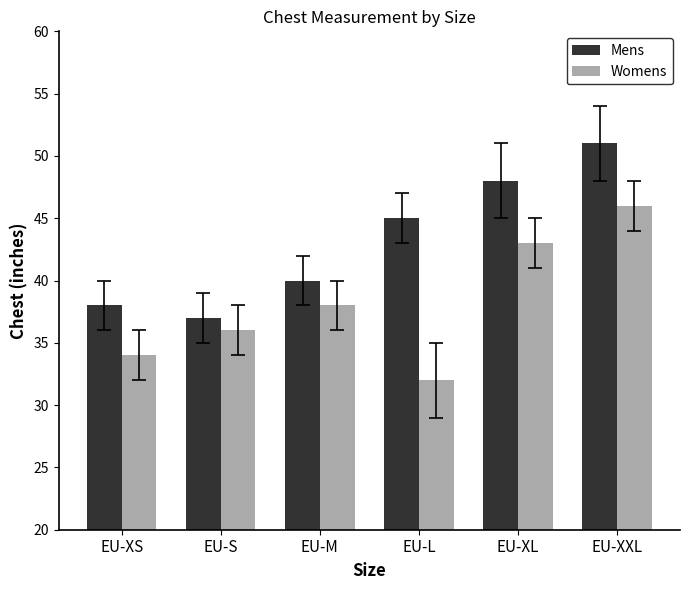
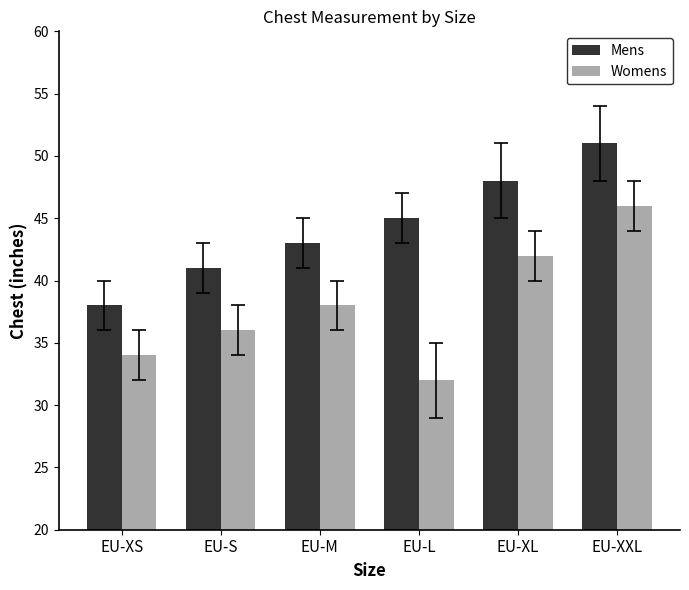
Mens, EU-S: 37 -> 41
Mens, EU-M: 40 -> 43
Womens, EU-XL: 43 -> 42
